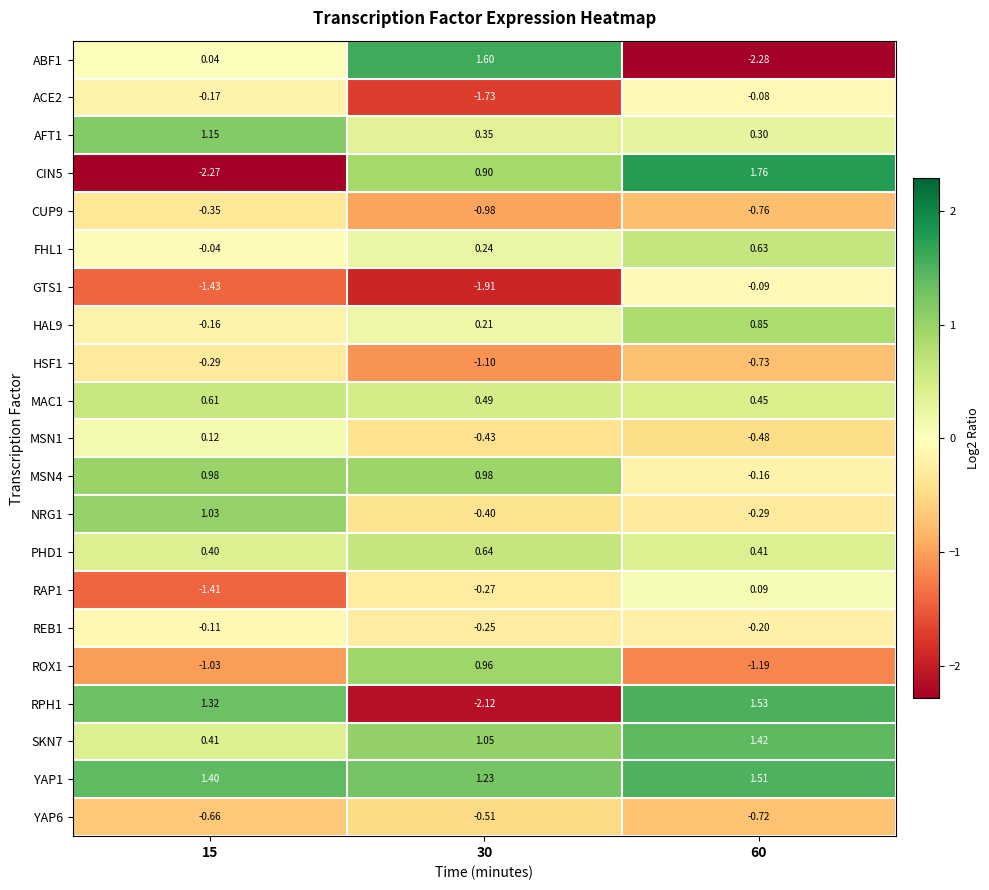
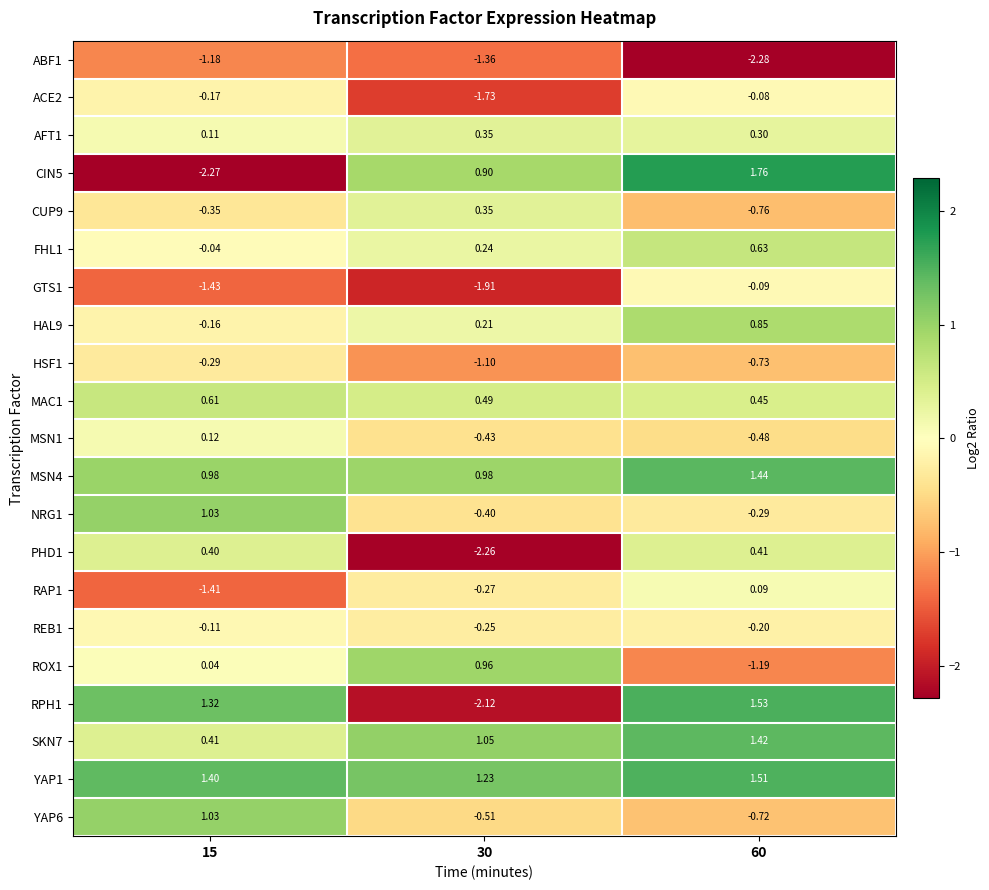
ABF1, 15: 0.04 -> -1.18
ABF1, 30: 1.60 -> -1.36
AFT1, 15: 1.15 -> 0.11
CUP9, 30: -0.98 -> 0.35
MSN4, 60: -0.16 -> 1.44
PHD1, 30: 0.64 -> -2.26
ROX1, 15: -1.03 -> 0.04
YAP6, 15: -0.66 -> 1.03
